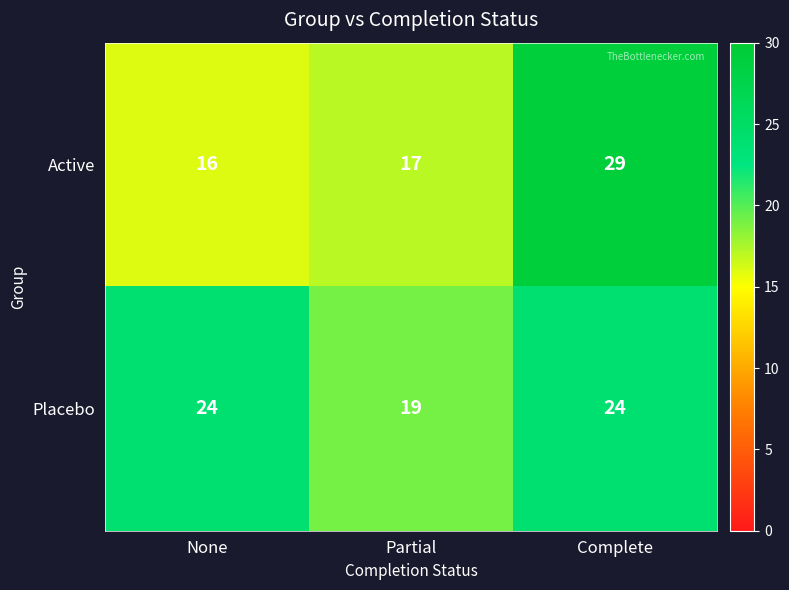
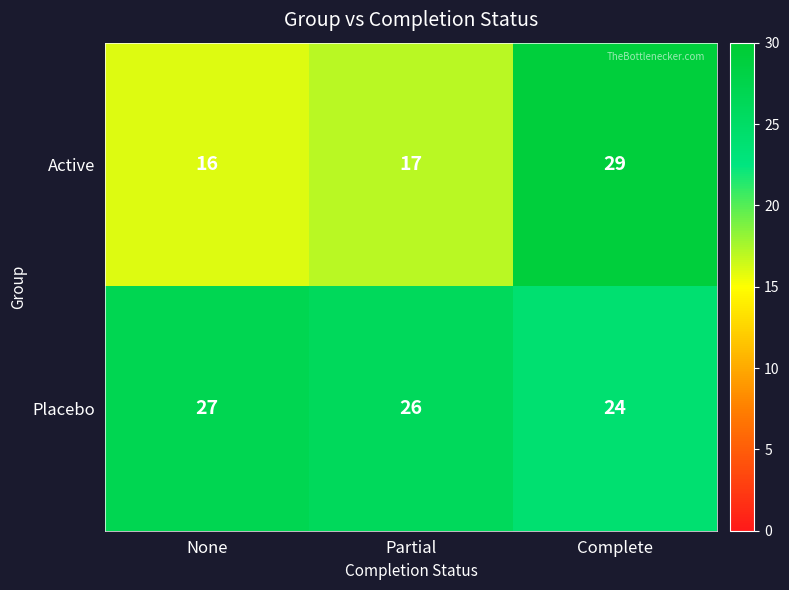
Placebo, None: 24 -> 27
Placebo, Partial: 19 -> 26
